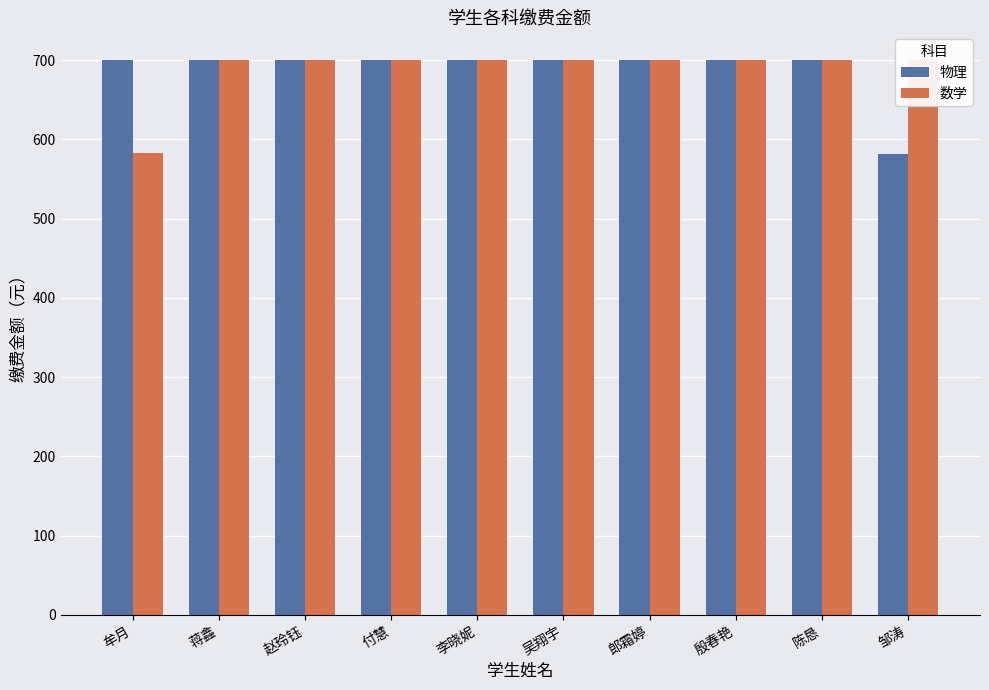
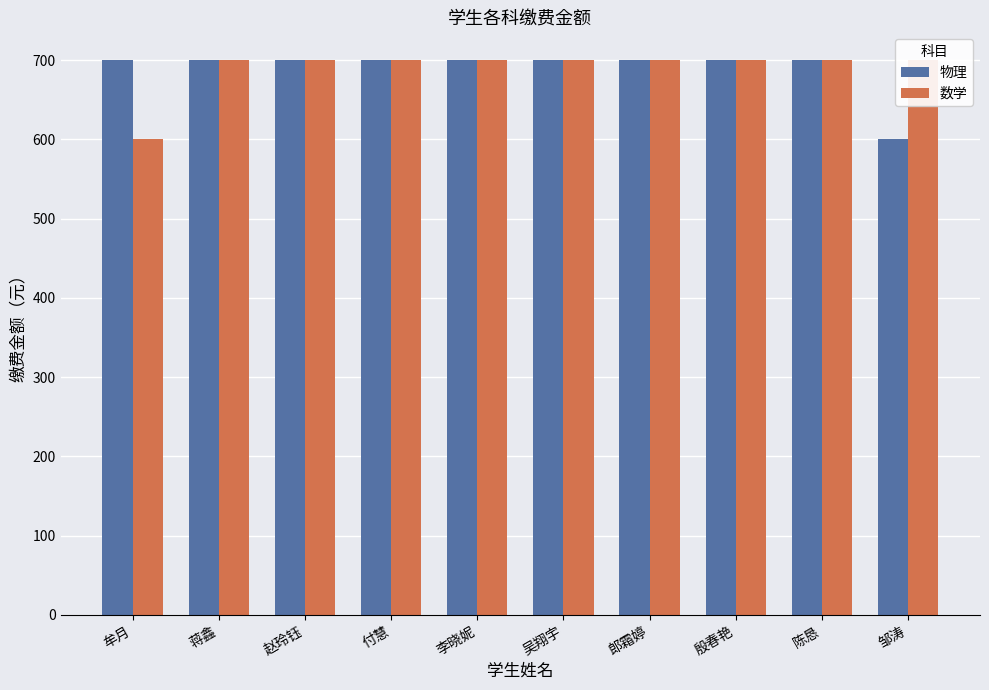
数学, 牟月: 580 -> 600
物理, 邹涛: 580 -> 600
